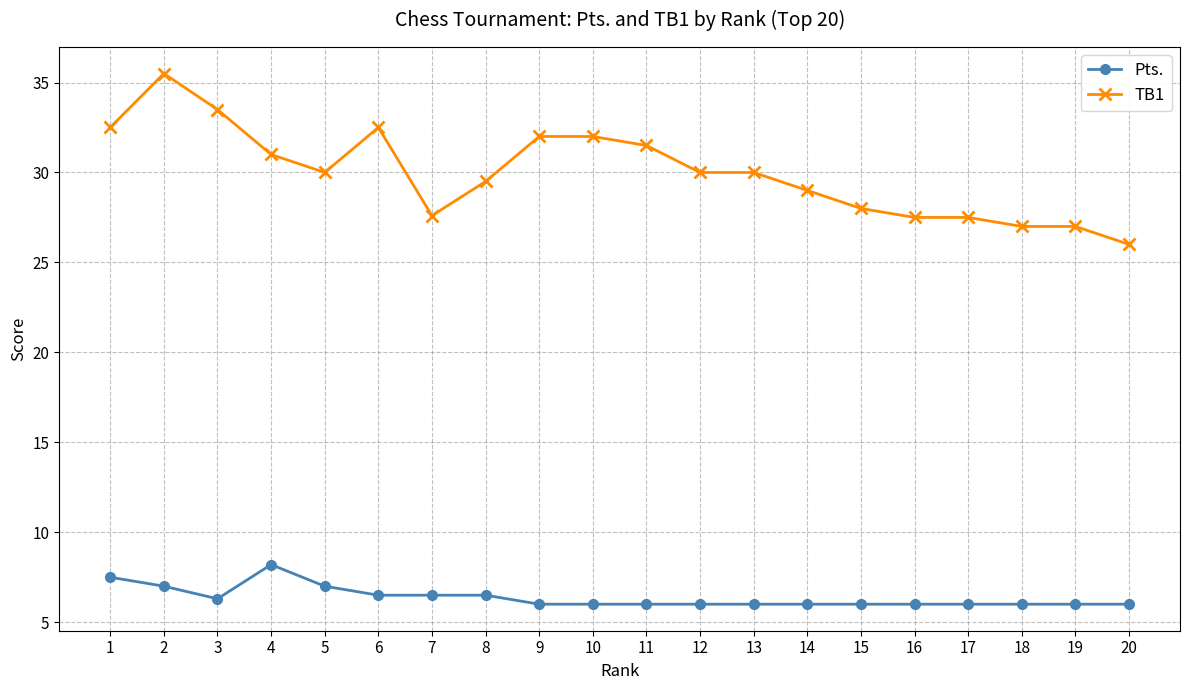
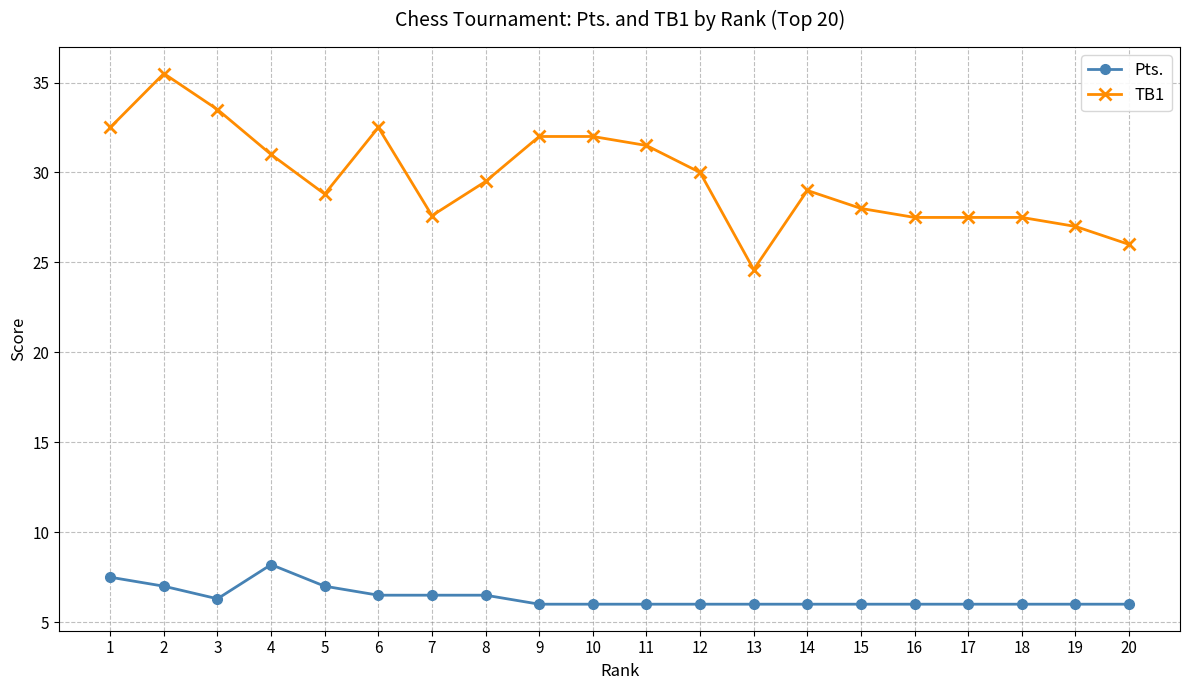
TB1, 5: 30.0 -> 28.8
TB1, 13: 30.0 -> 24.6
TB1, 18: 27.0 -> 27.5
